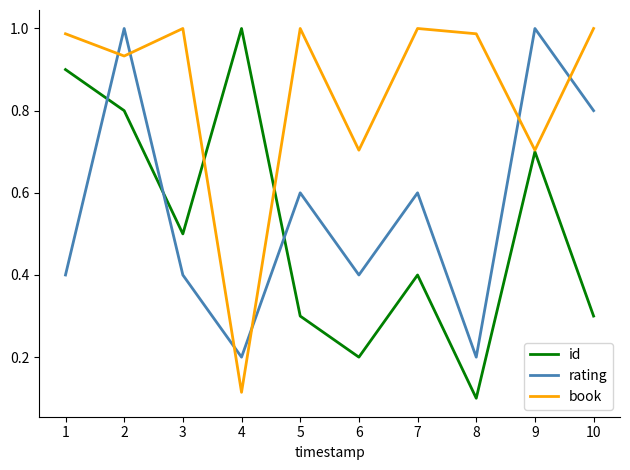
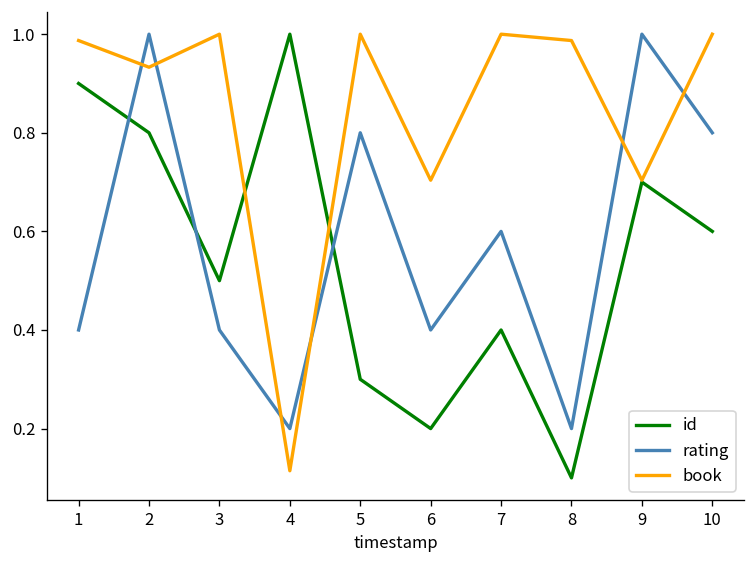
rating, 5: 0.60 -> 0.80
id, 10: 0.30 -> 0.60
